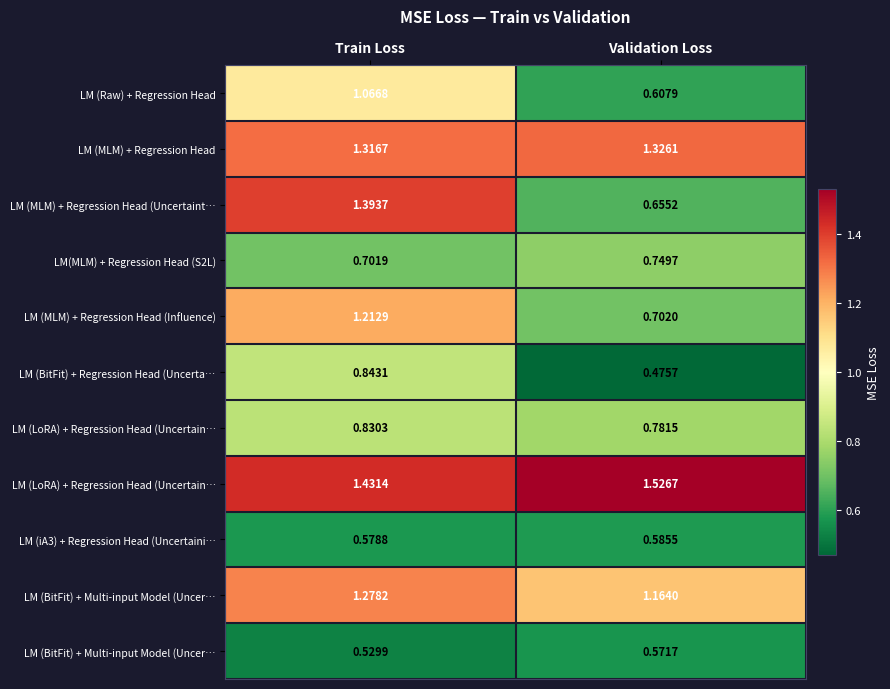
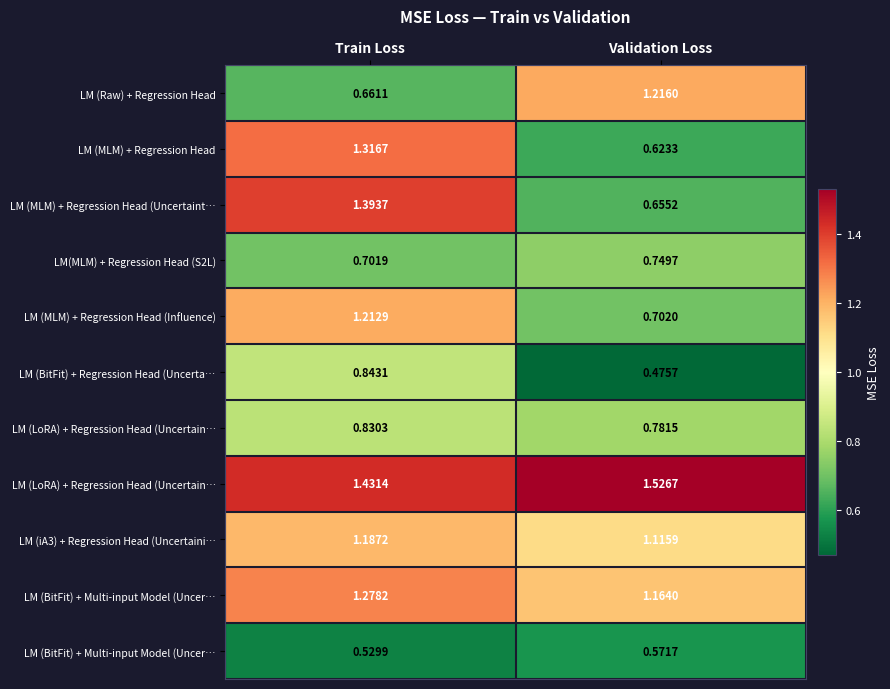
LM (Raw) + Regression Head, Train Loss: 1.0668 -> 0.6611
LM (Raw) + Regression Head, Validation Loss: 0.6079 -> 1.2160
LM (MLM) + Regression Head, Validation Loss: 1.3261 -> 0.6233
LM (iA3) + Regression Head (Uncertaini…, Train Loss: 0.5788 -> 1.1872
LM (iA3) + Regression Head (Uncertaini…, Validation Loss: 0.5855 -> 1.1159
